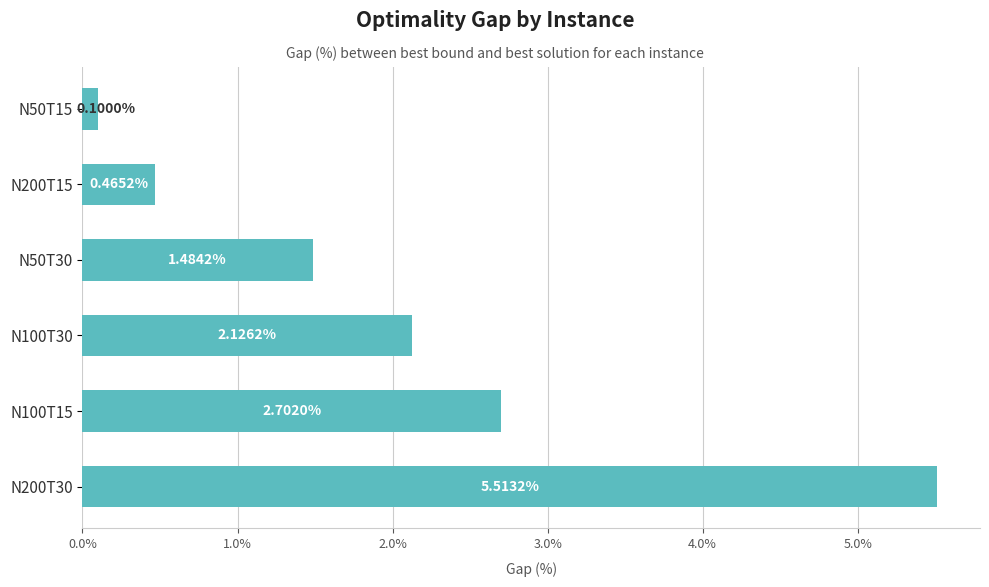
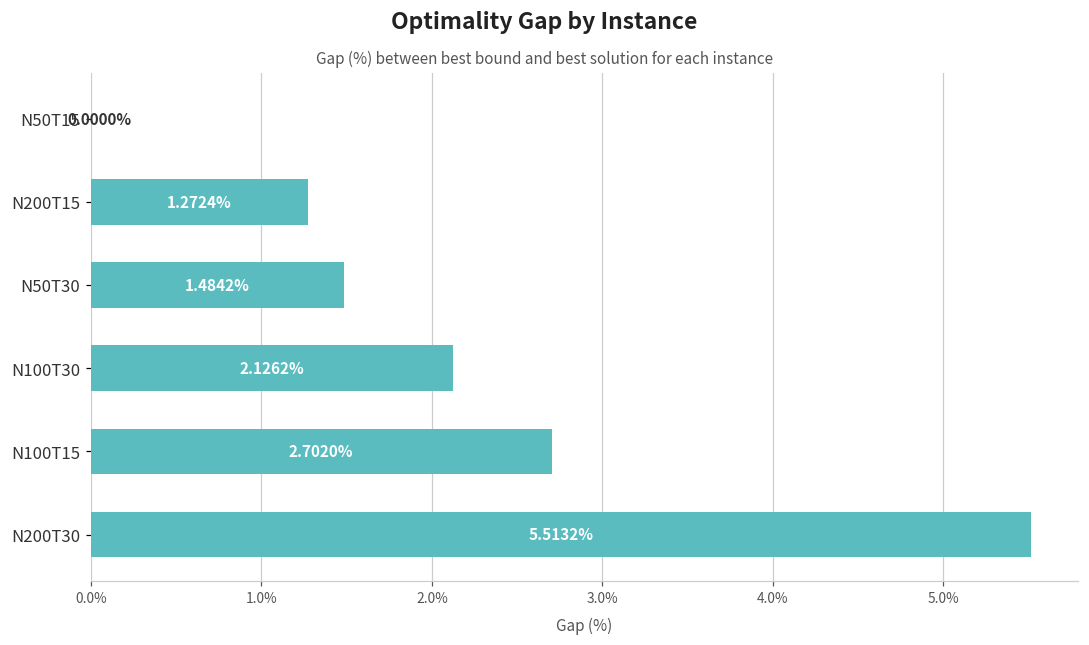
N50T15: 0.1000% -> 0.0000%
N200T15: 0.4652% -> 1.2724%
